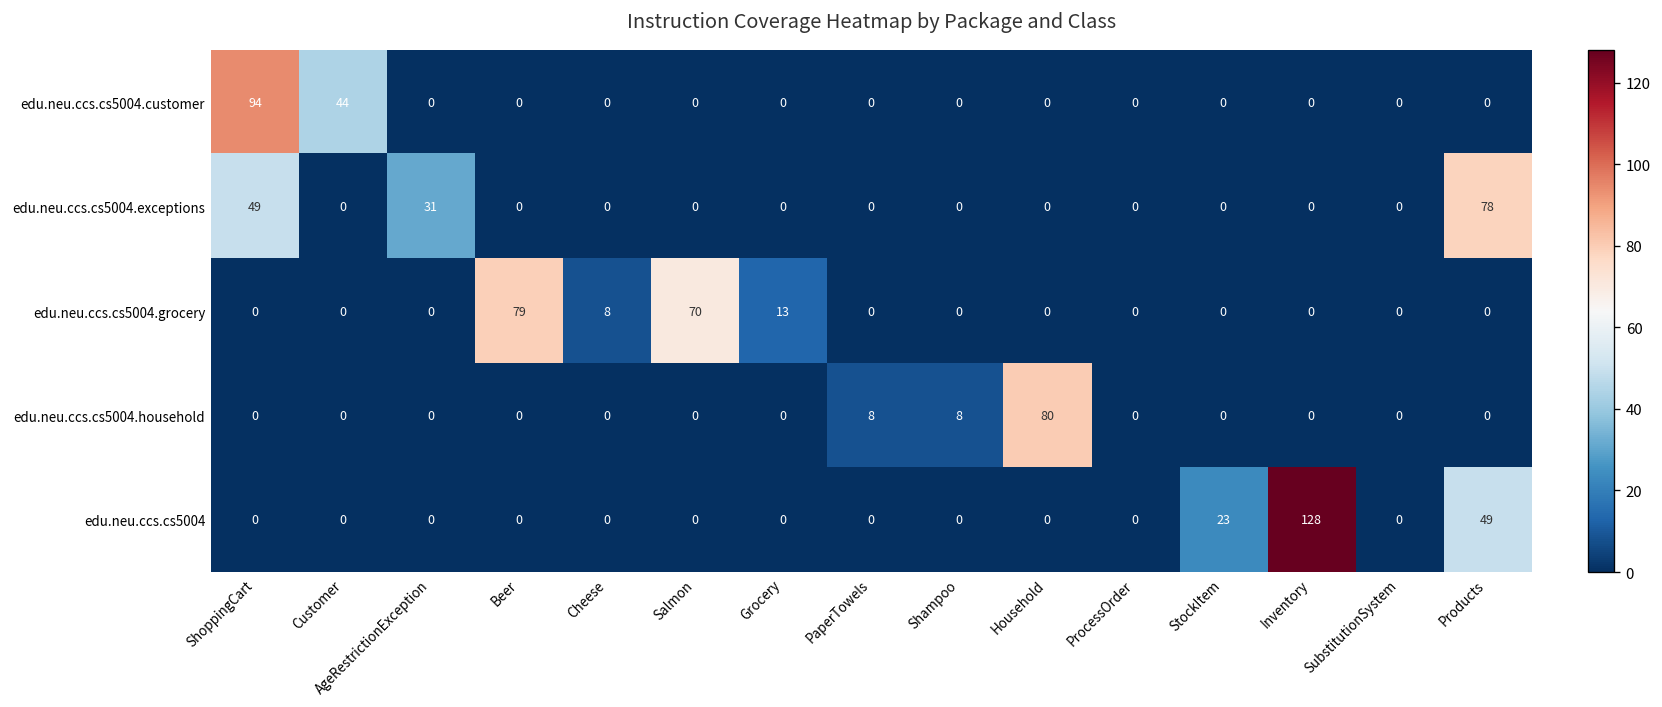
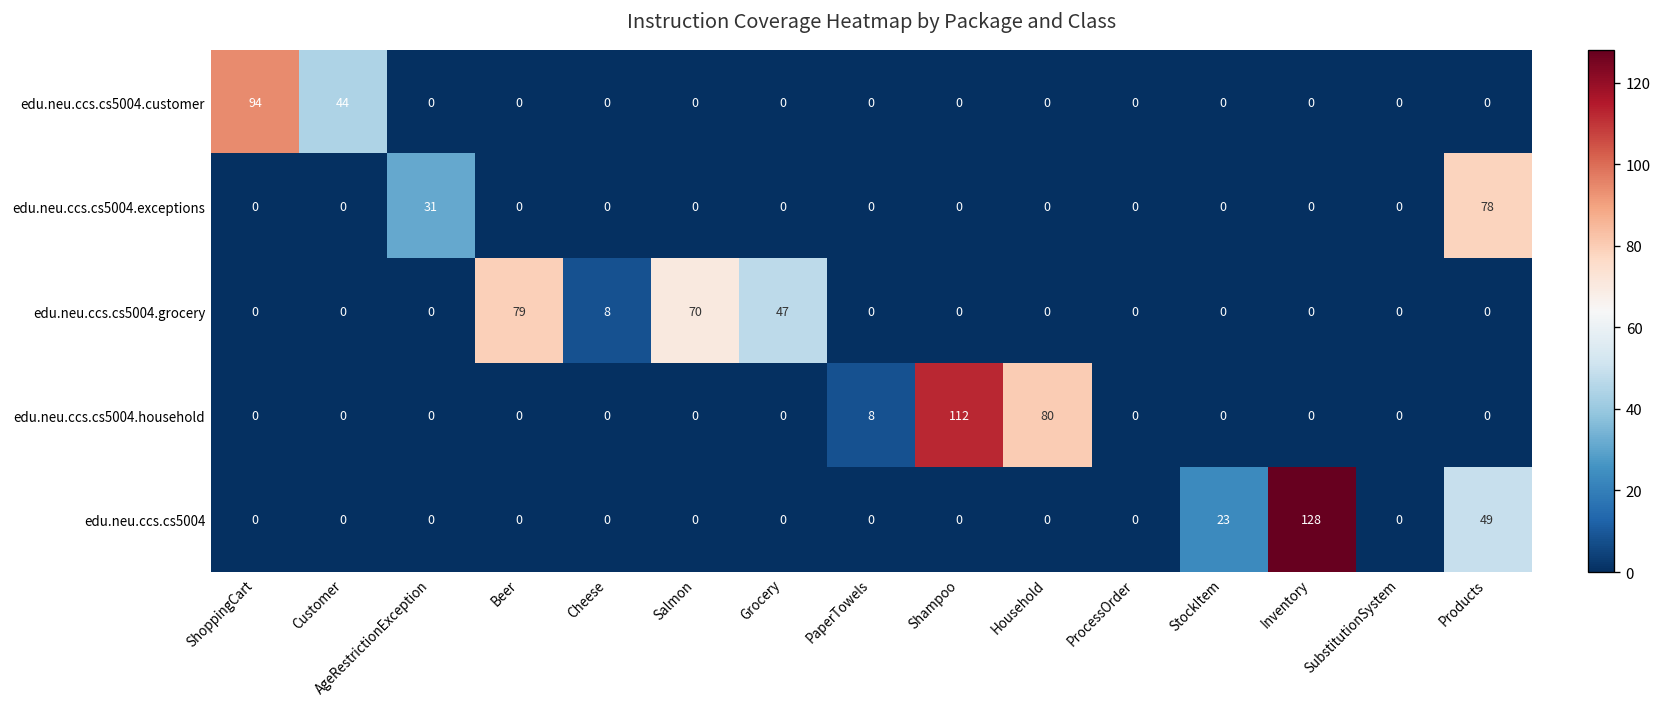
edu.neu.ccs.cs5004.exceptions, ShoppingCart: 49 -> 0
edu.neu.ccs.cs5004.grocery, Grocery: 13 -> 47
edu.neu.ccs.cs5004.household, Shampoo: 8 -> 112
